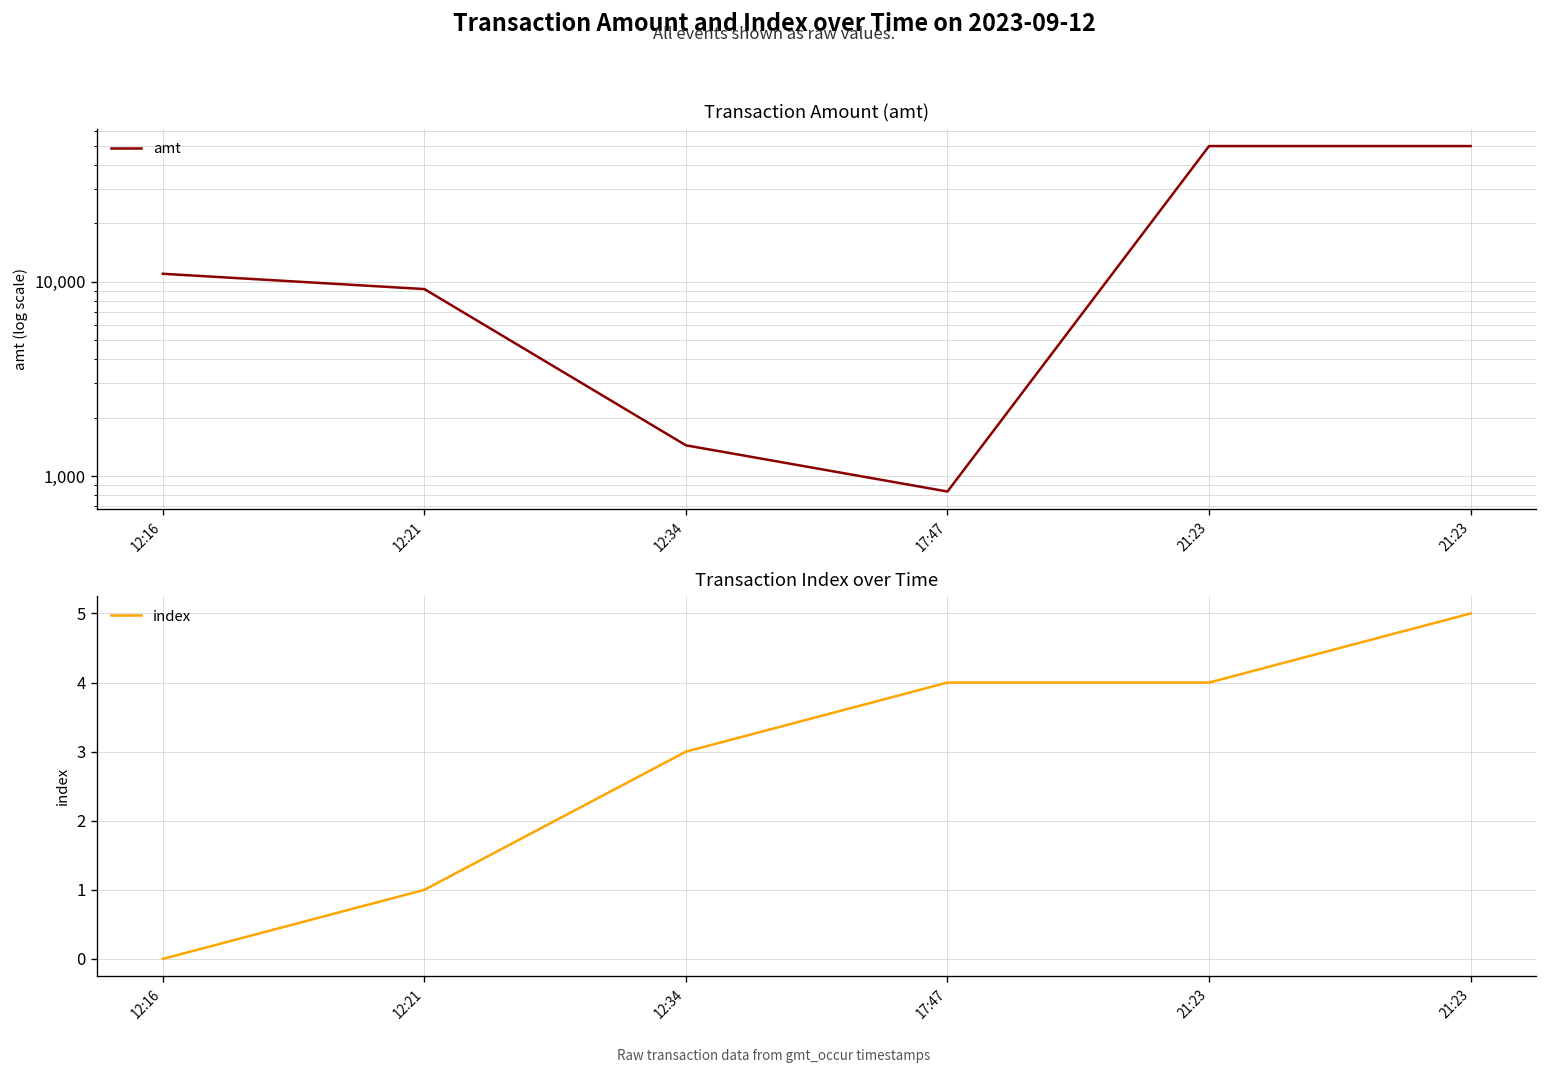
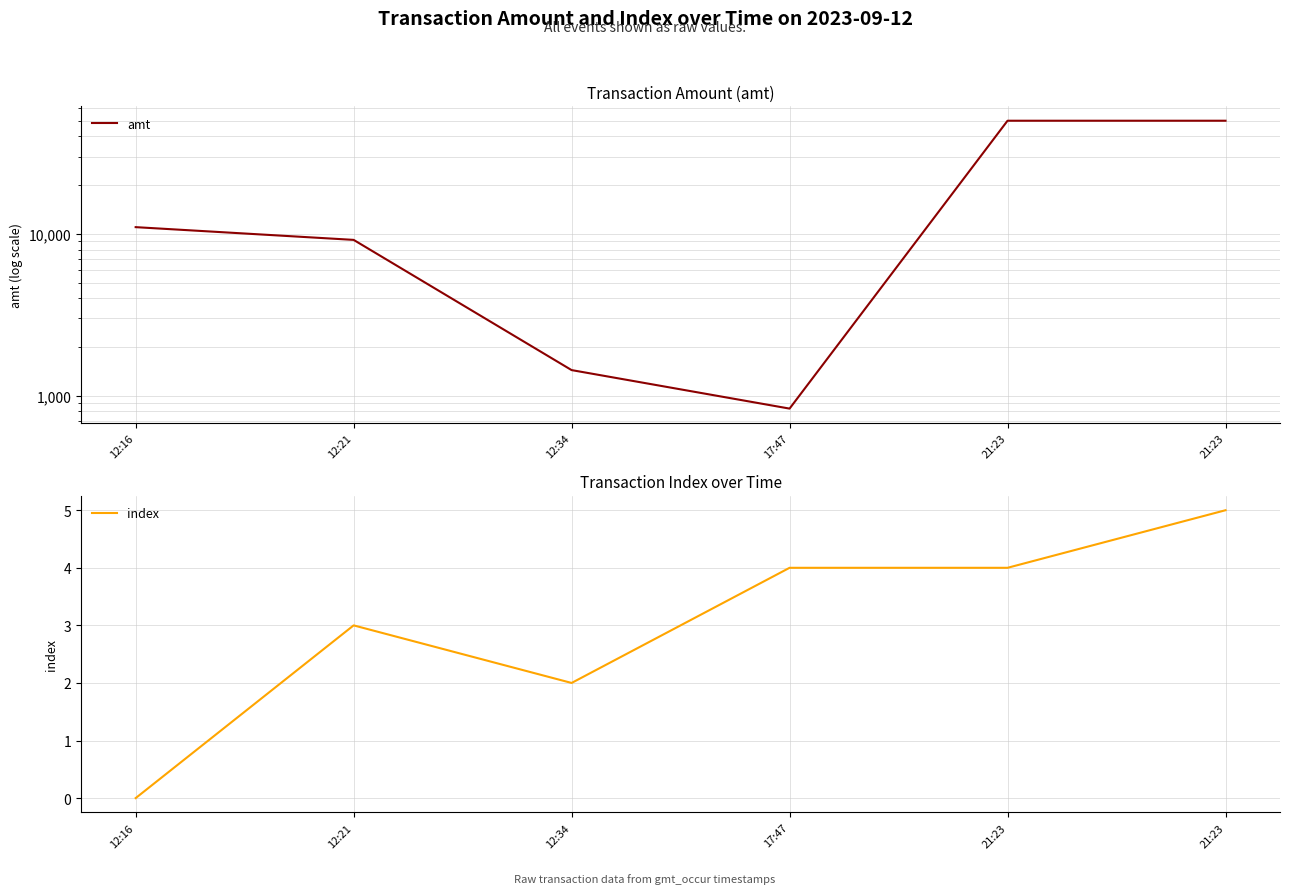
Transaction Index over Time, 12:21: 1 -> 3
Transaction Index over Time, 12:34: 3 -> 2
